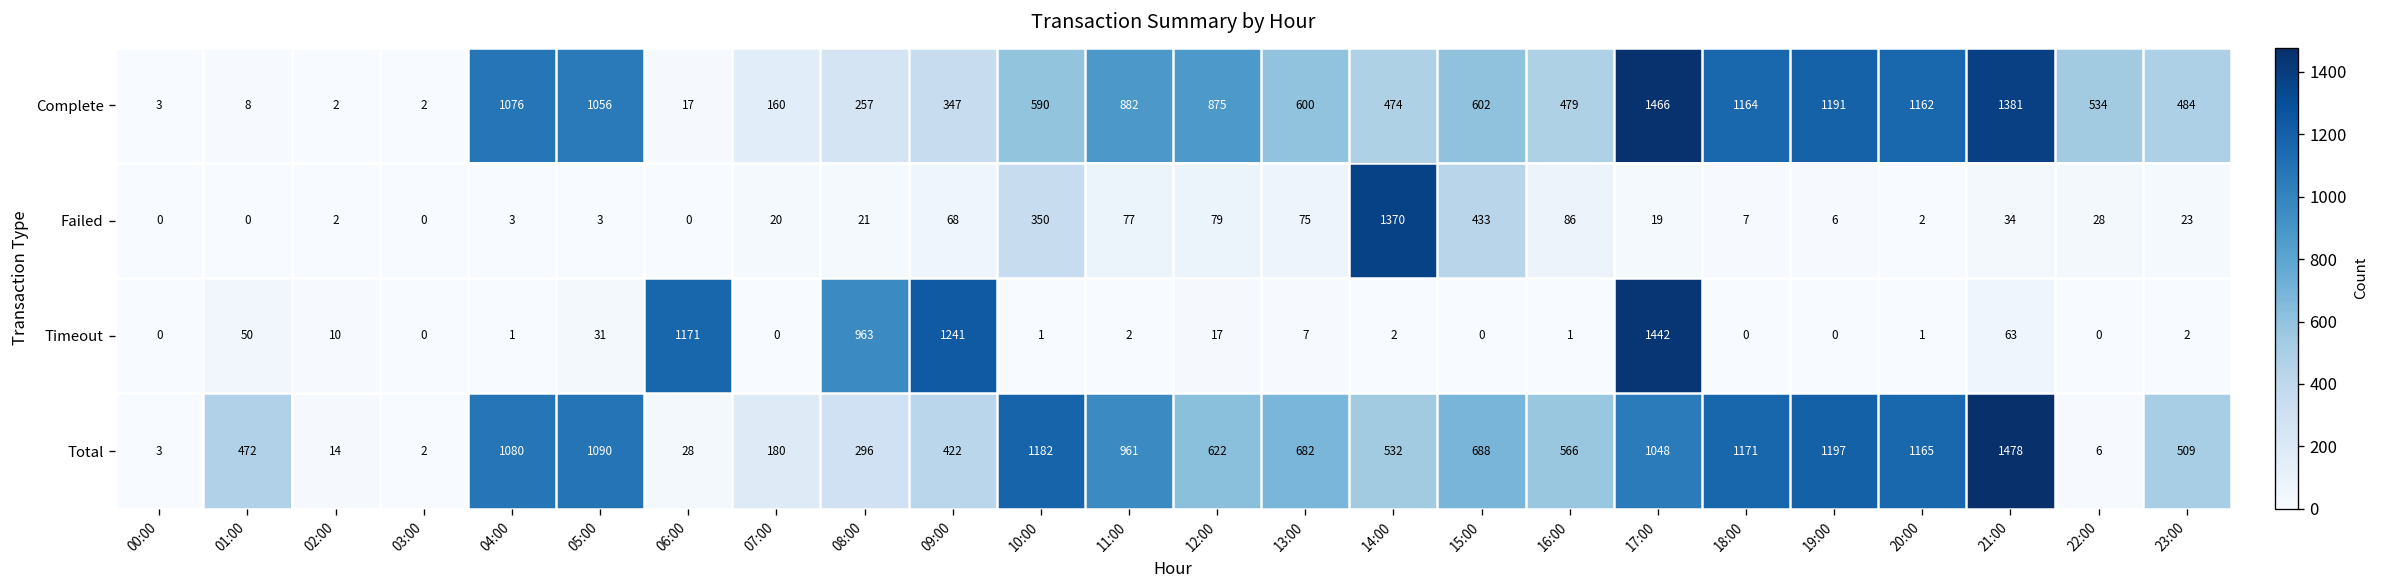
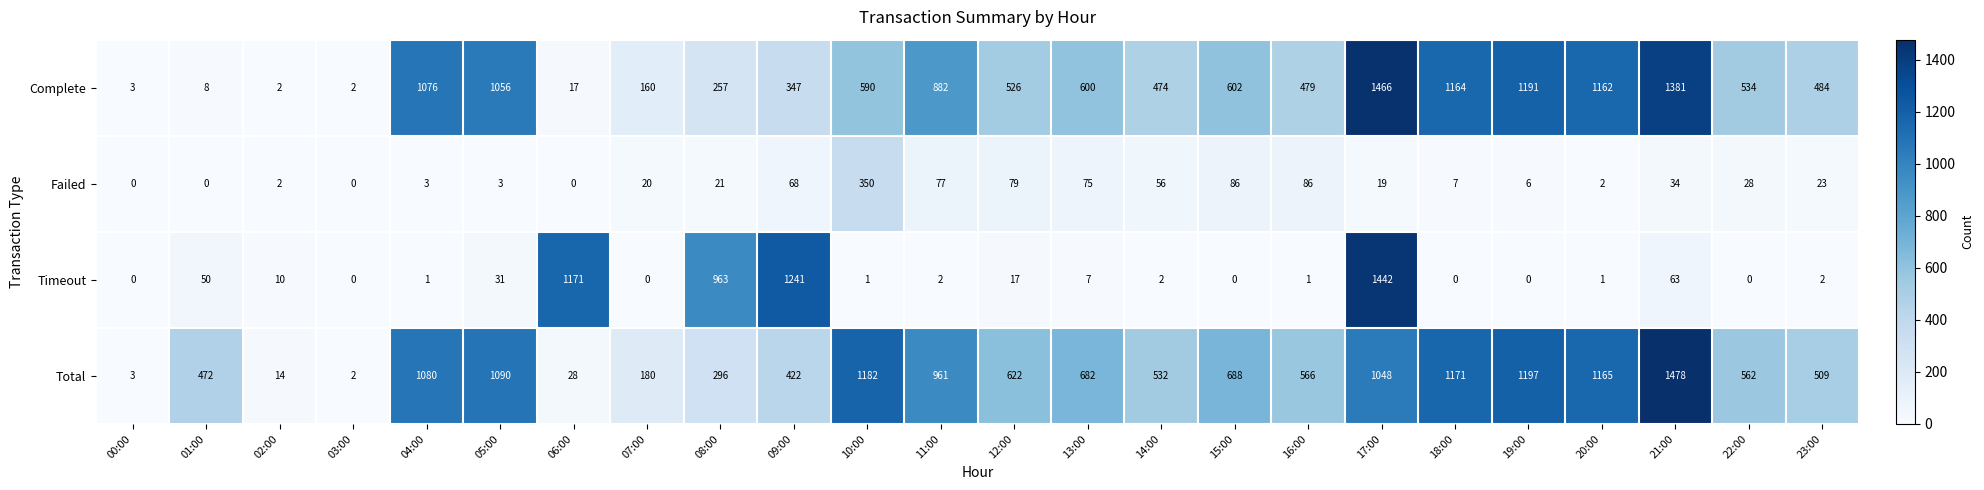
Complete, 12:00: 875 -> 526
Failed, 14:00: 1370 -> 56
Failed, 15:00: 433 -> 86
Total, 22:00: 6 -> 562
